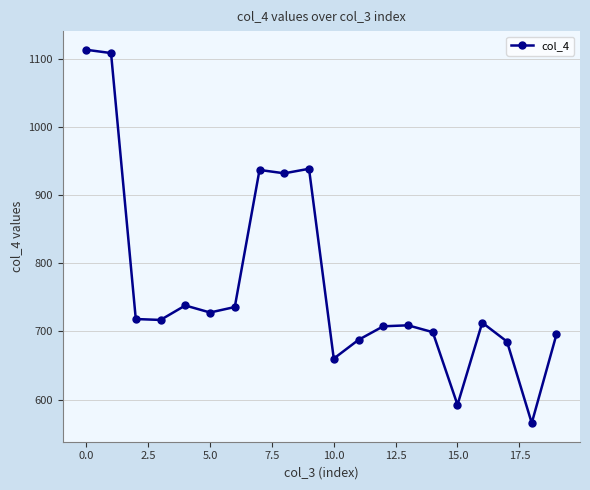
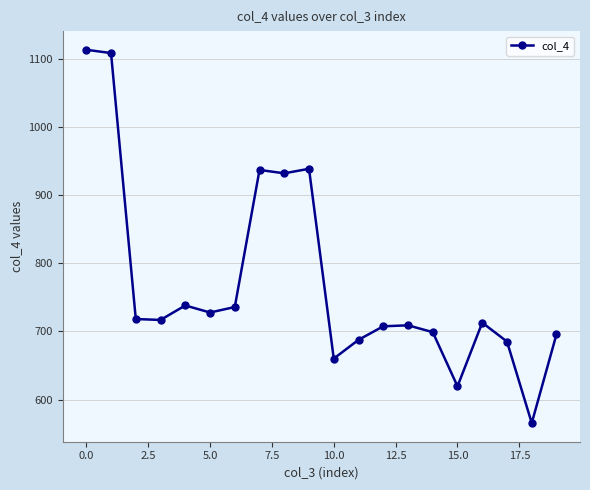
15.0: 590 -> 620
